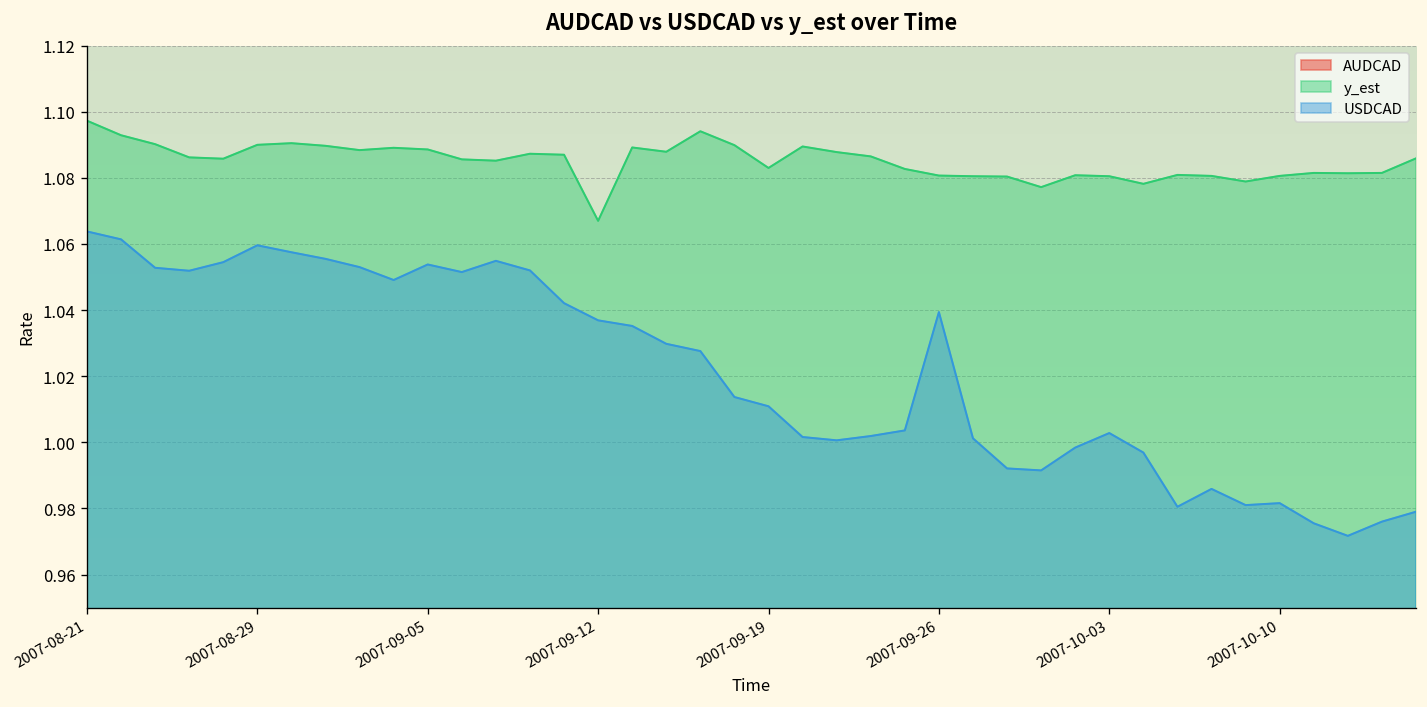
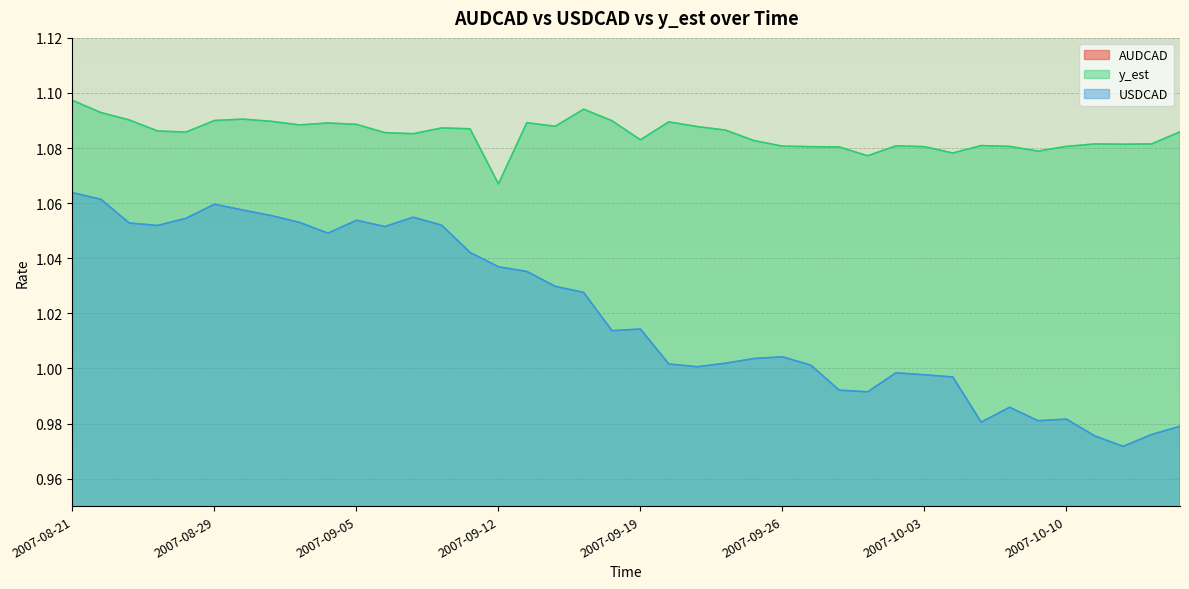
USDCAD, 2007-09-19: 1.011 -> 1.014
USDCAD, 2007-09-26: 1.039 -> 1.004
USDCAD, 2007-10-03: 1.003 -> 0.998
